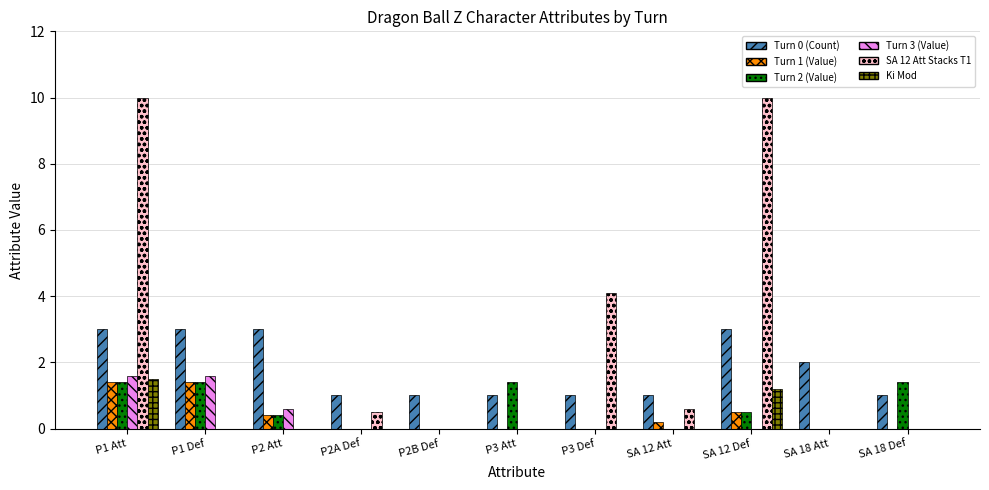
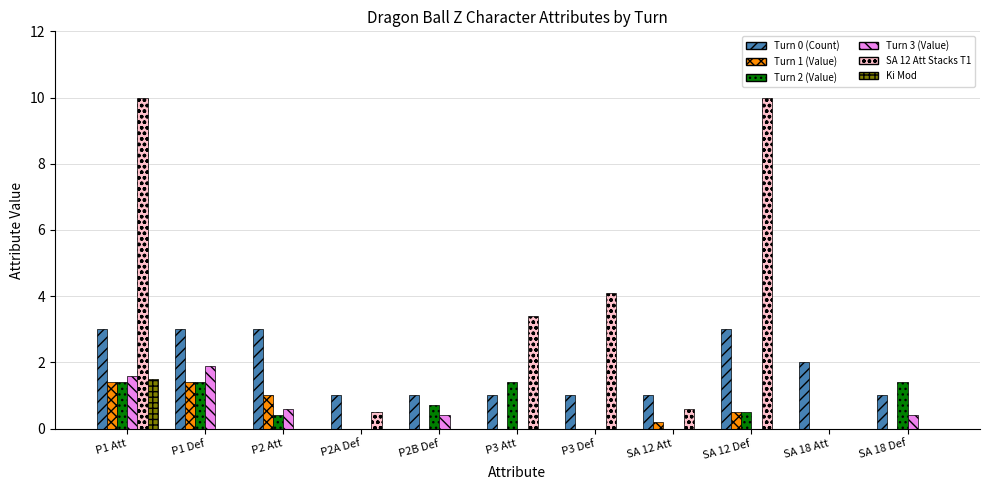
Turn 3 (Value), P1 Def: 1.6 -> 1.9
Turn 1 (Value), P2 Att: 0.4 -> 1.0
Turn 2 (Value), P2B Def: 0.0 -> 0.7
Turn 3 (Value), P2B Def: 0.0 -> 0.4
SA 12 Att Stacks T1, P3 Att: 0.0 -> 3.4
Ki Mod, SA 12 Def: 1.2 -> 0.0
Turn 3 (Value), SA 18 Def: 0.0 -> 0.4
